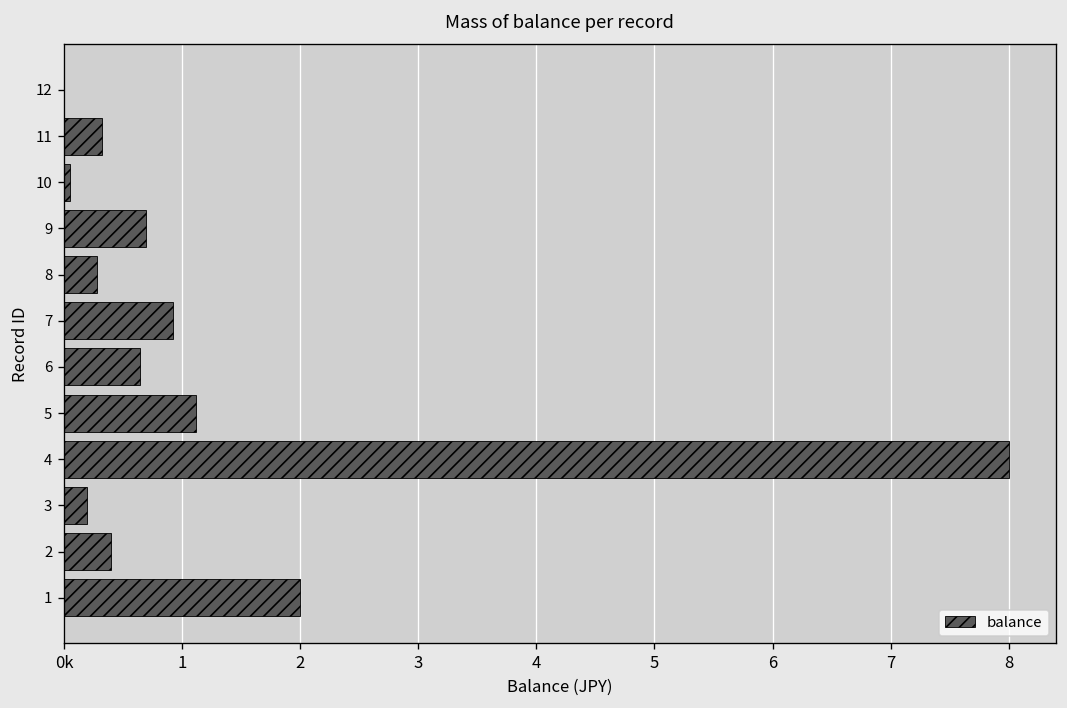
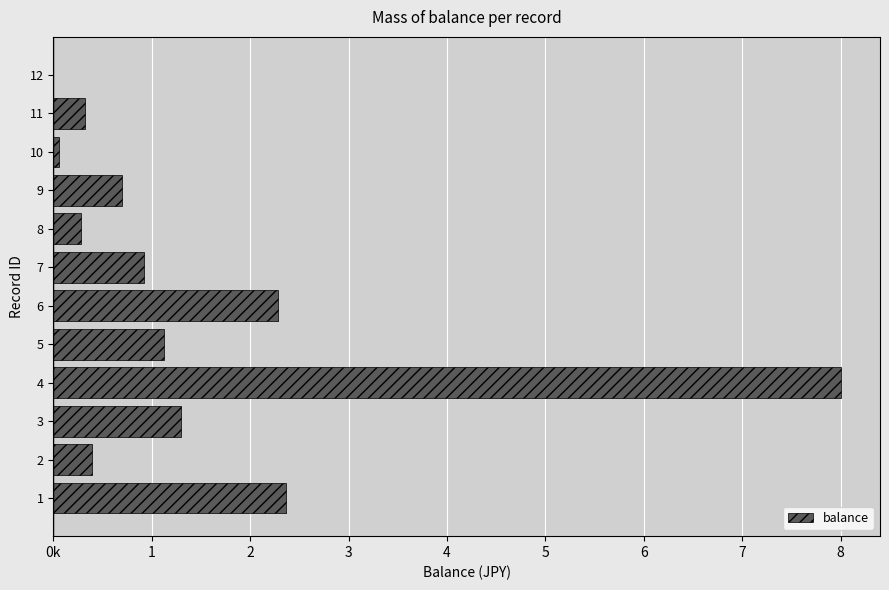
6: 0.6 -> 2.3
3: 0.2 -> 1.3
1: 2.0 -> 2.4
